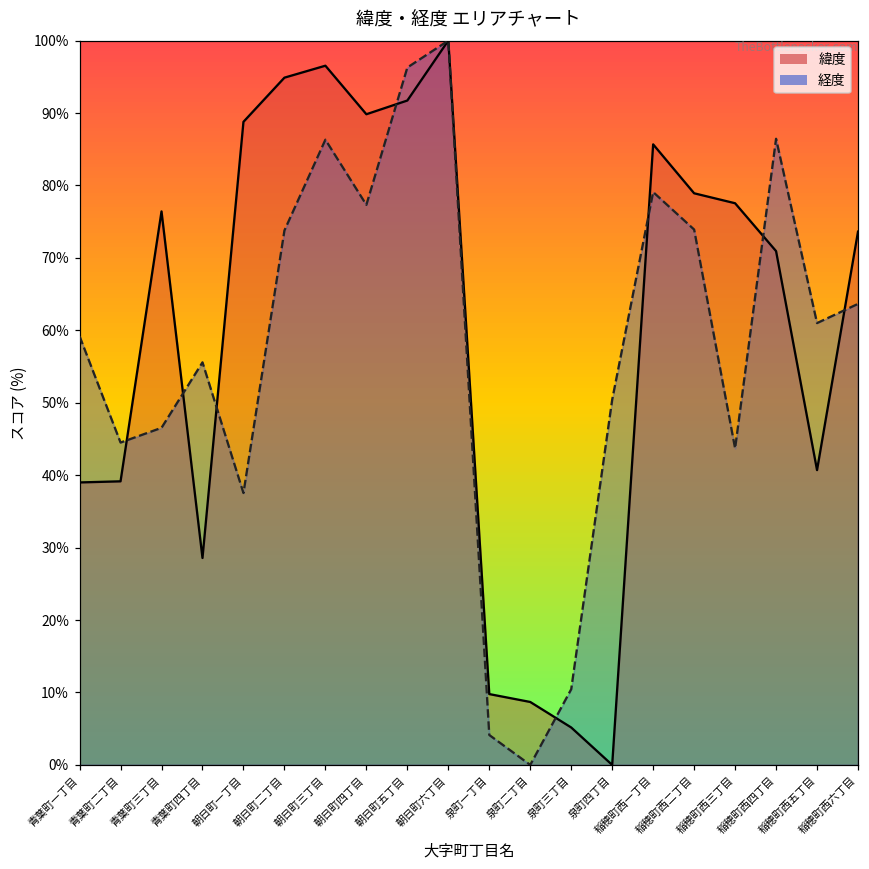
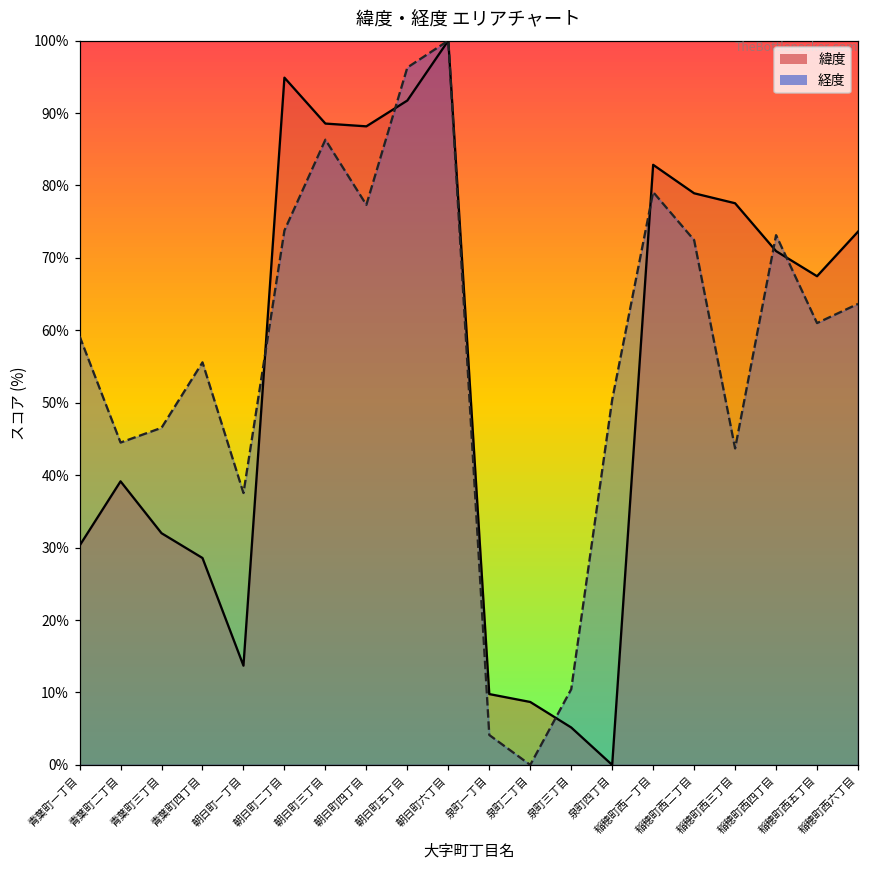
緯度, 青葉町一丁目: 39% -> 30%
緯度, 青葉町三丁目: 76% -> 32%
緯度, 朝日町一丁目: 89% -> 14%
緯度, 朝日町三丁目: 97% -> 89%
緯度, 朝日町四丁目: 90% -> 88%
緯度, 稲穂町西一丁目: 86% -> 83%
経度, 稲穂町西二丁目: 74% -> 72%
経度, 稲穂町西四丁目: 86% -> 73%
緯度, 稲穂町西五丁目: 41% -> 67%
